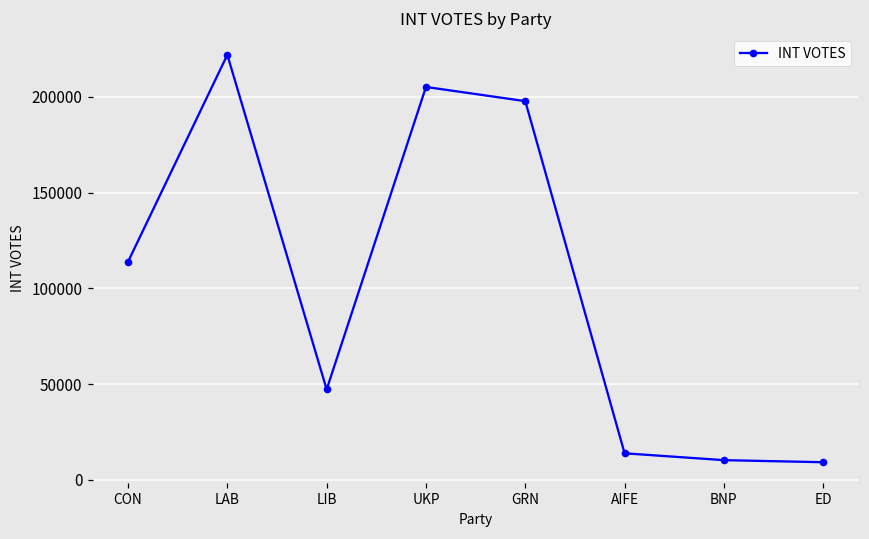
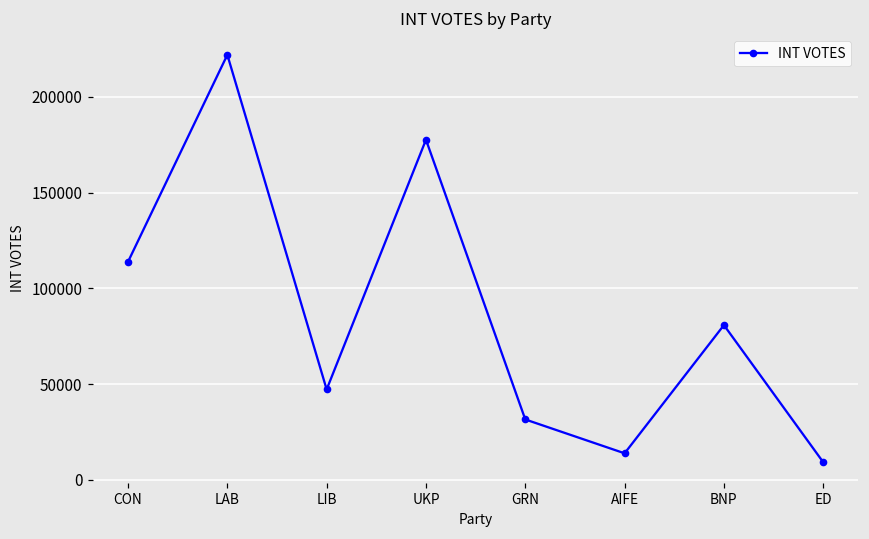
UKP: 205000 -> 178000
GRN: 198000 -> 32000
BNP: 10000 -> 81000
